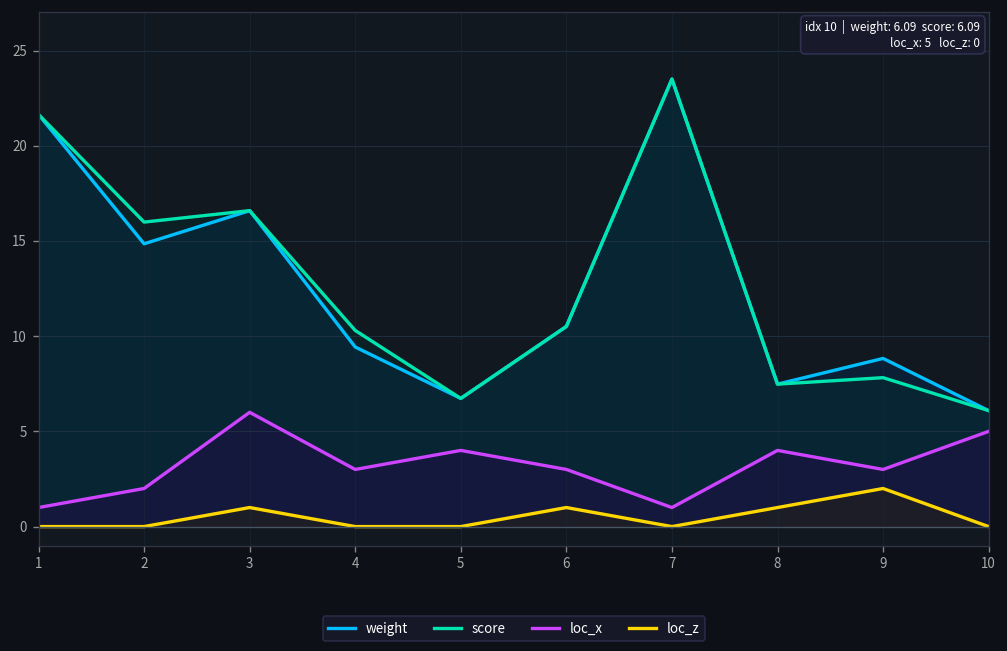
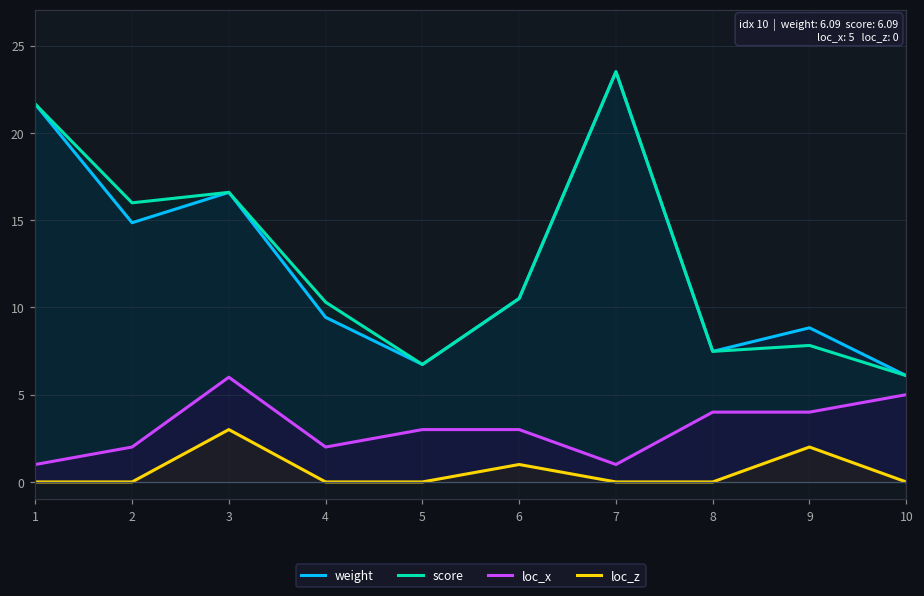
loc_z, 3: 1 -> 3
loc_x, 4: 3 -> 2
loc_x, 5: 4 -> 3
loc_z, 8: 1 -> 0
loc_x, 9: 3 -> 4
